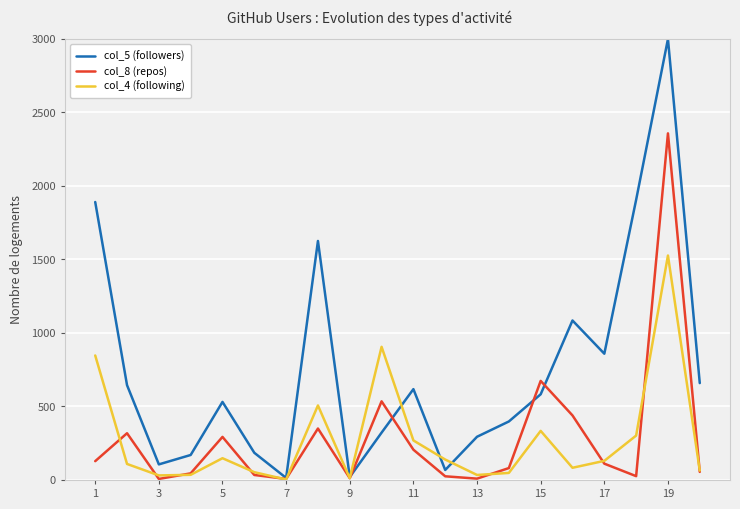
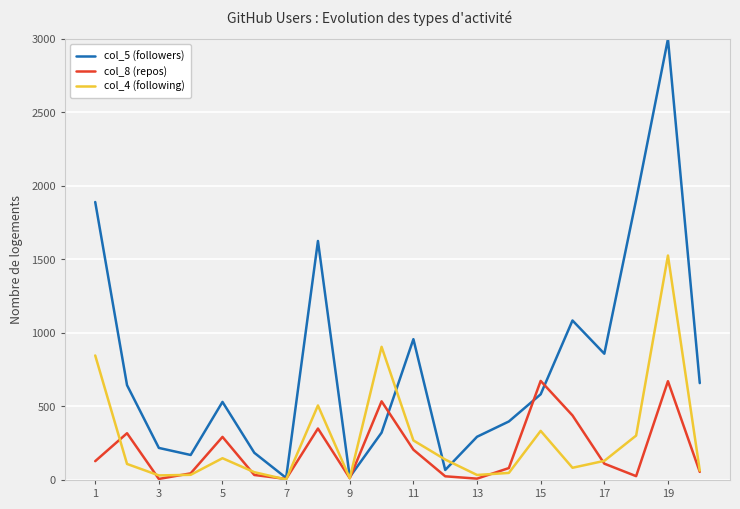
col_5 (followers), 3: 110 -> 220
col_5 (followers), 11: 620 -> 960
col_8 (repos), 19: 2360 -> 670
